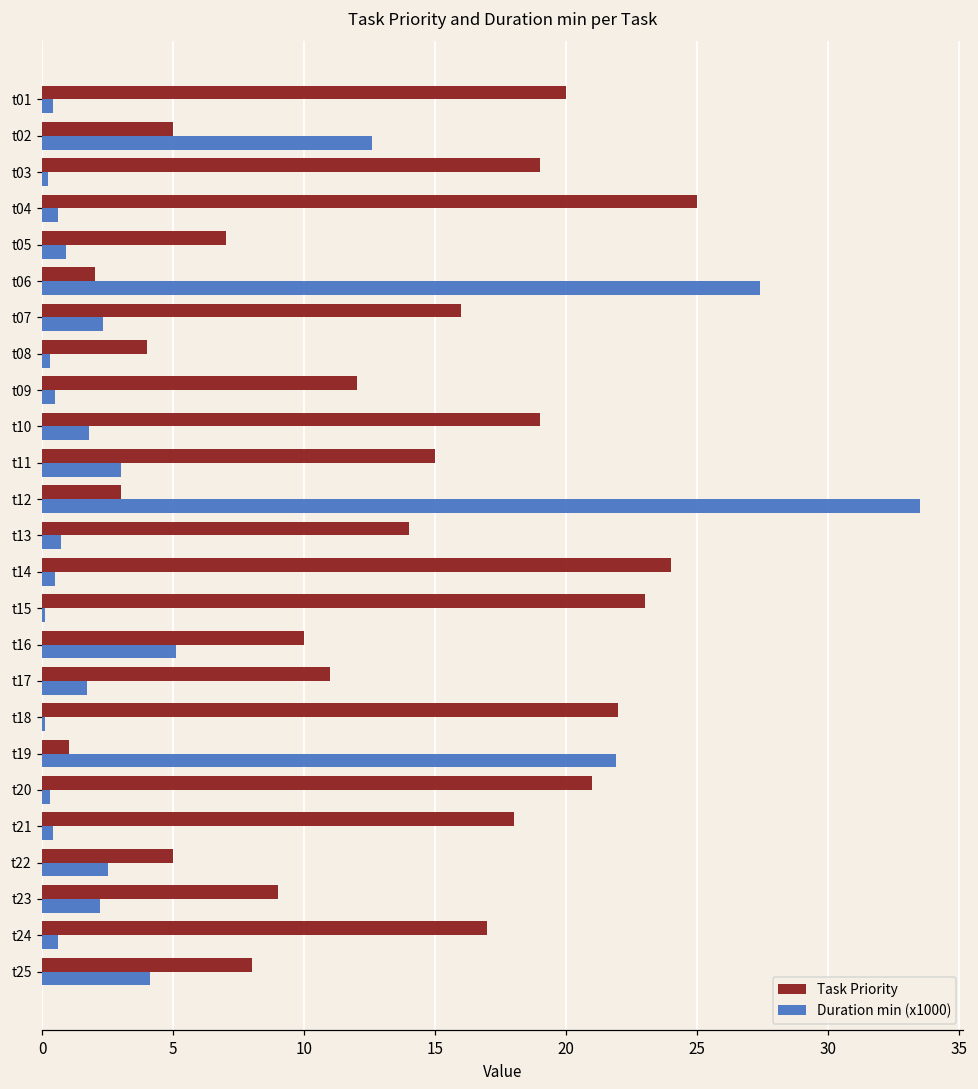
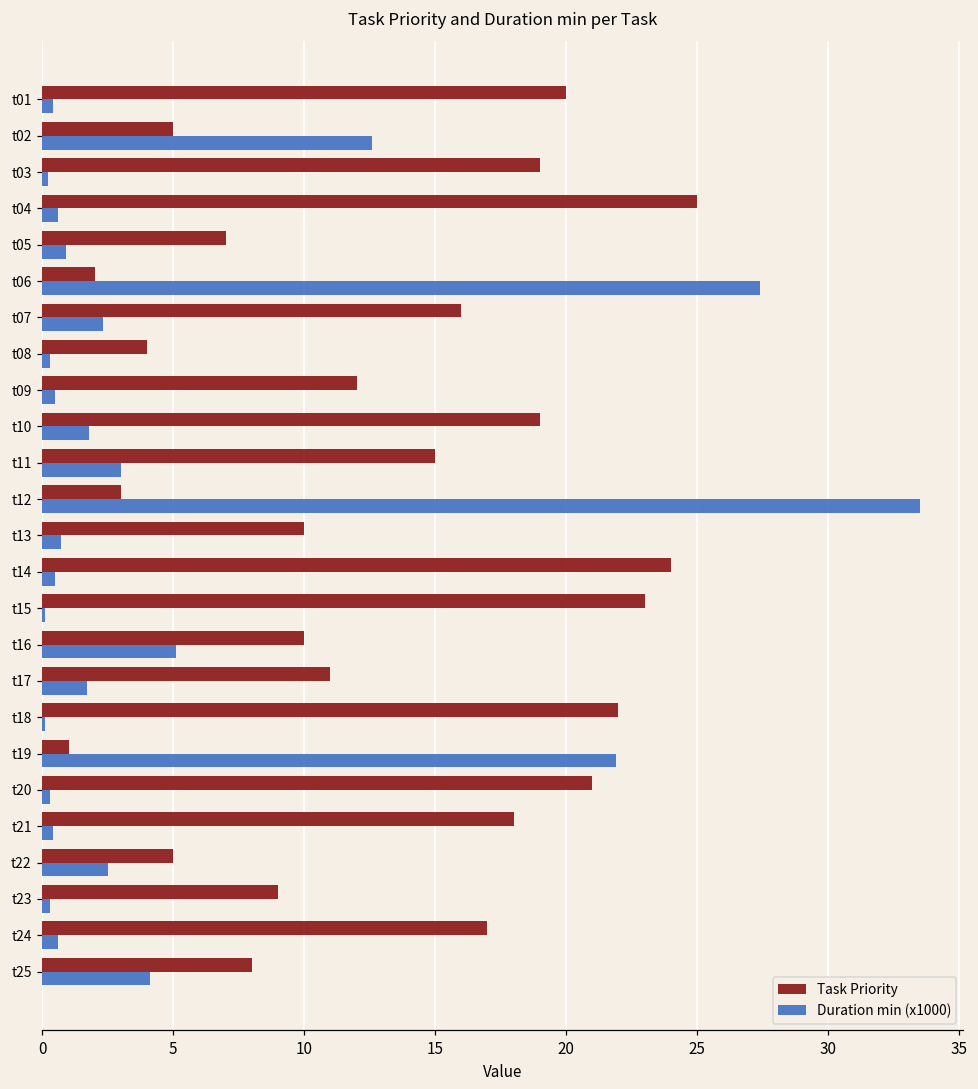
Task Priority, t13: 14 -> 10
Duration min (x1000), t23: 2.2 -> 0.3
